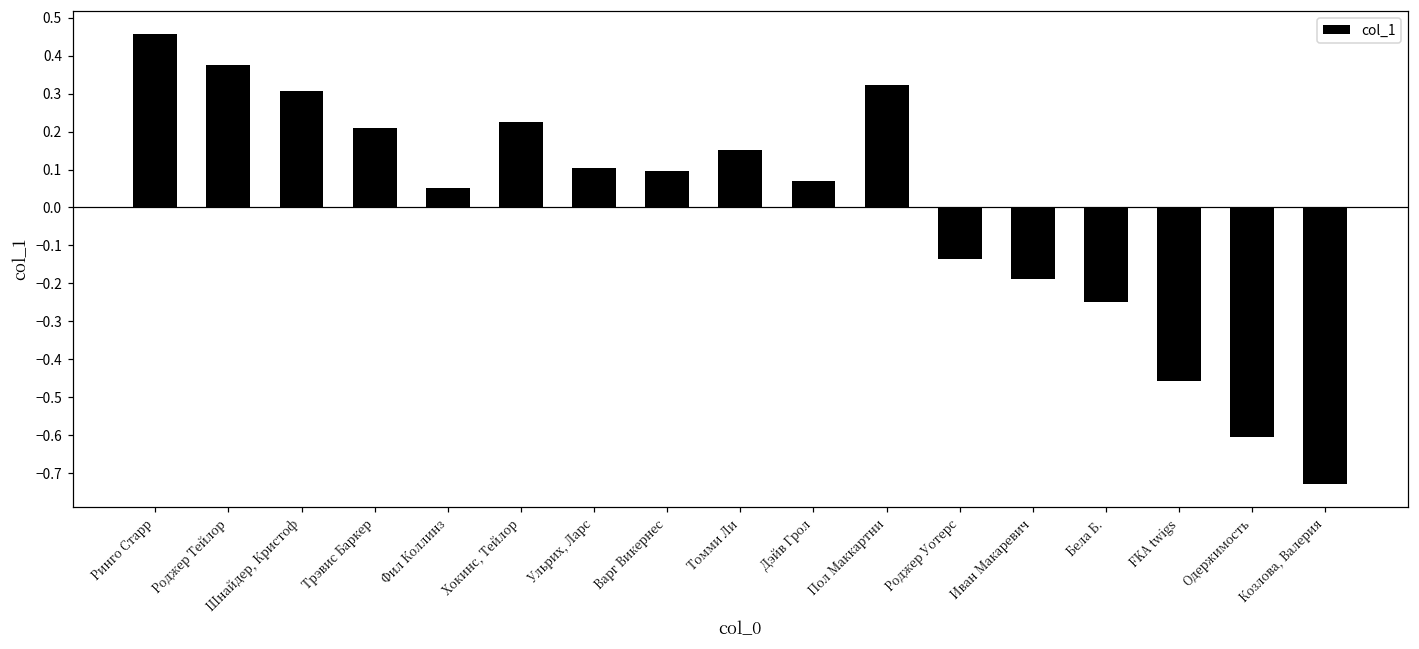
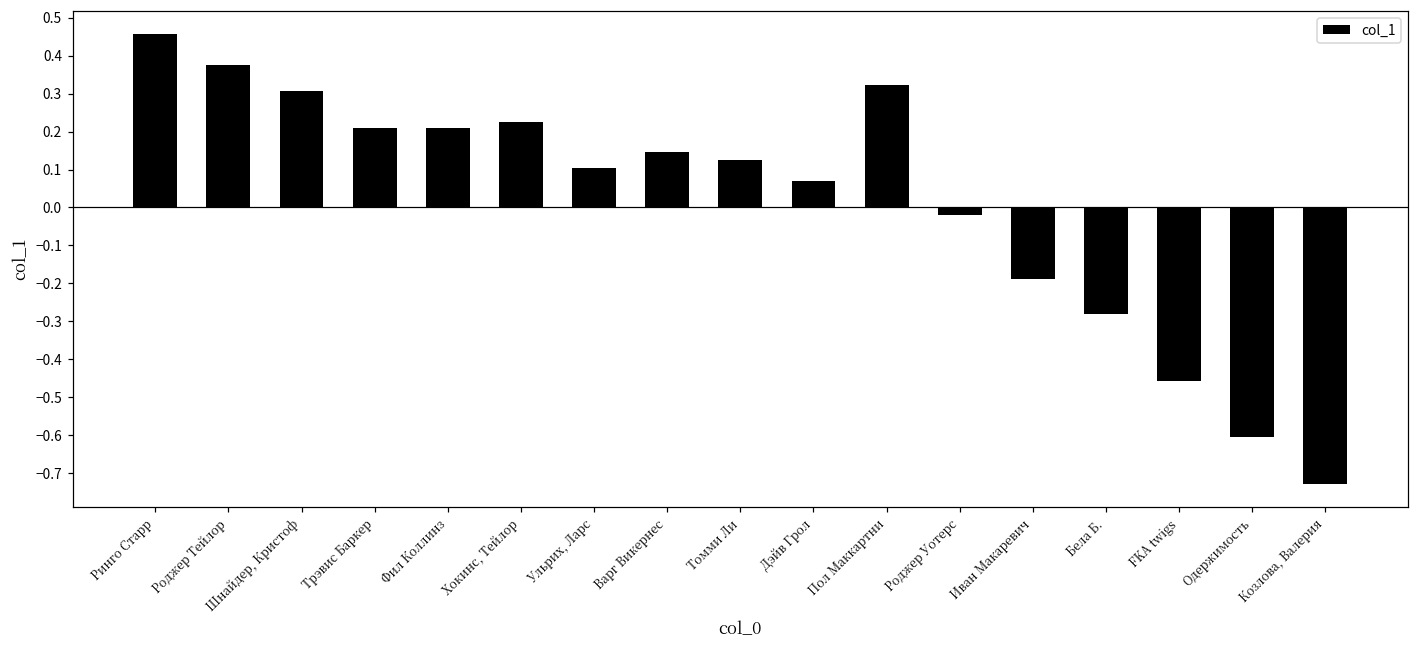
Фил Коллинз: 0.05 -> 0.21
Варг Викернес: 0.10 -> 0.15
Томми Ли: 0.15 -> 0.13
Роджер Уотерс: -0.14 -> -0.02
Бела Б.: -0.25 -> -0.28
